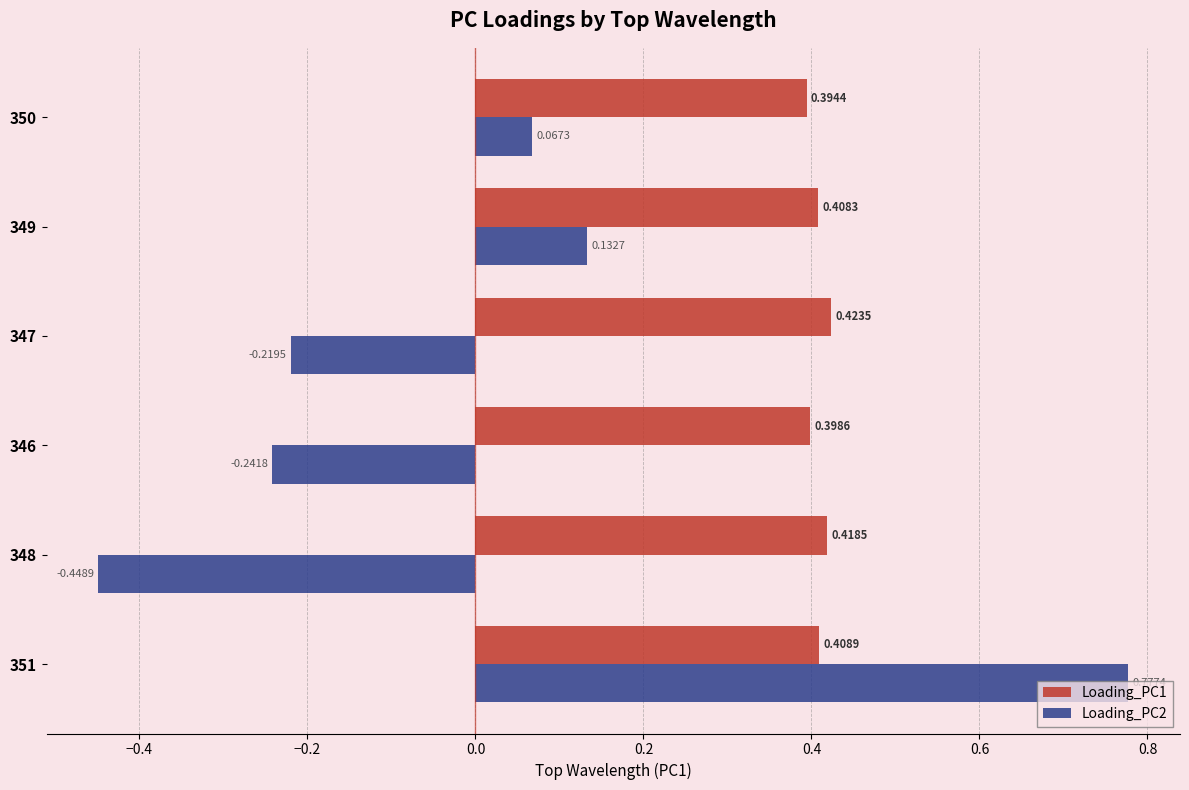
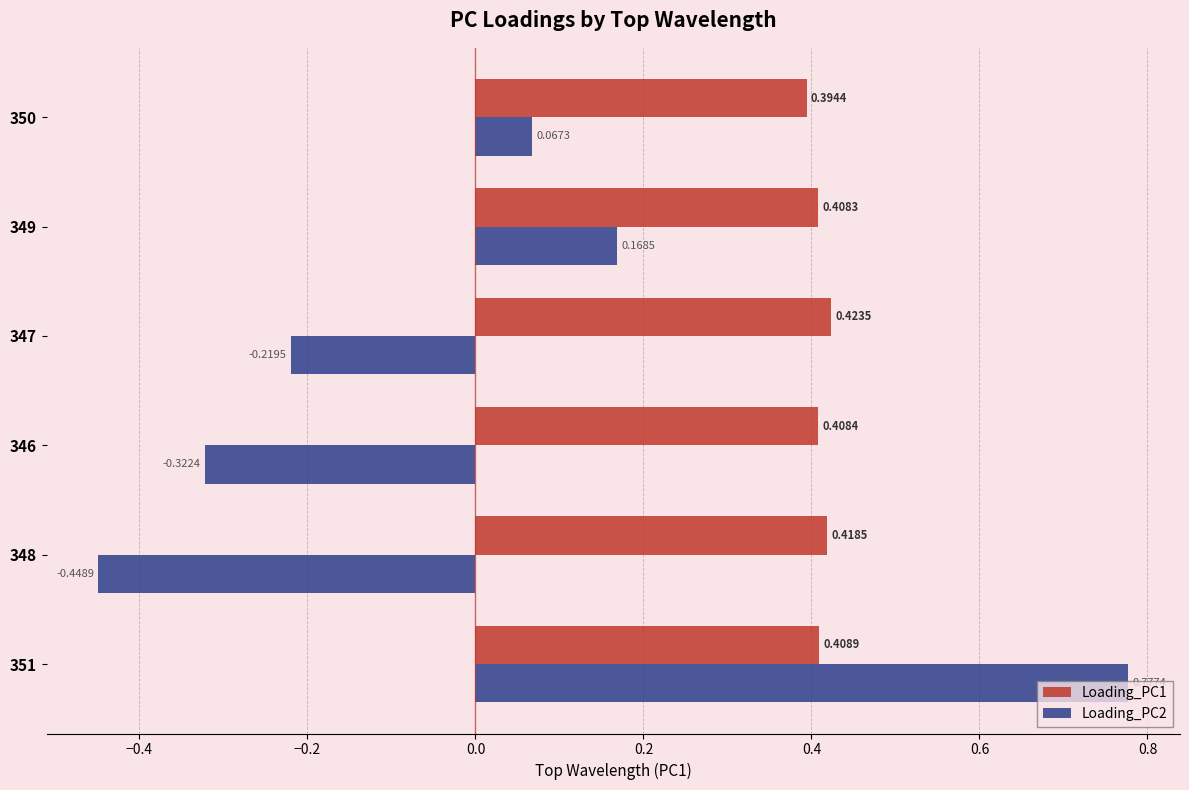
Loading_PC2, 349: 0.1327 -> 0.1685
Loading_PC1, 346: 0.3986 -> 0.4084
Loading_PC2, 346: -0.2418 -> -0.3224
